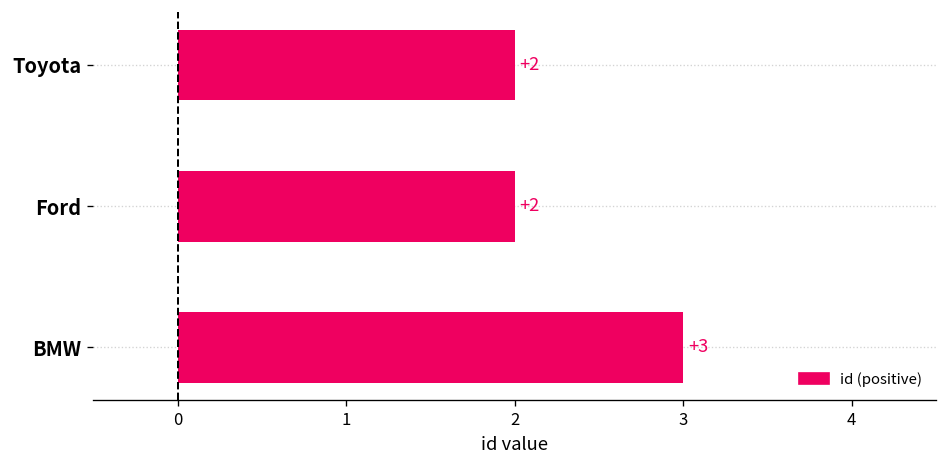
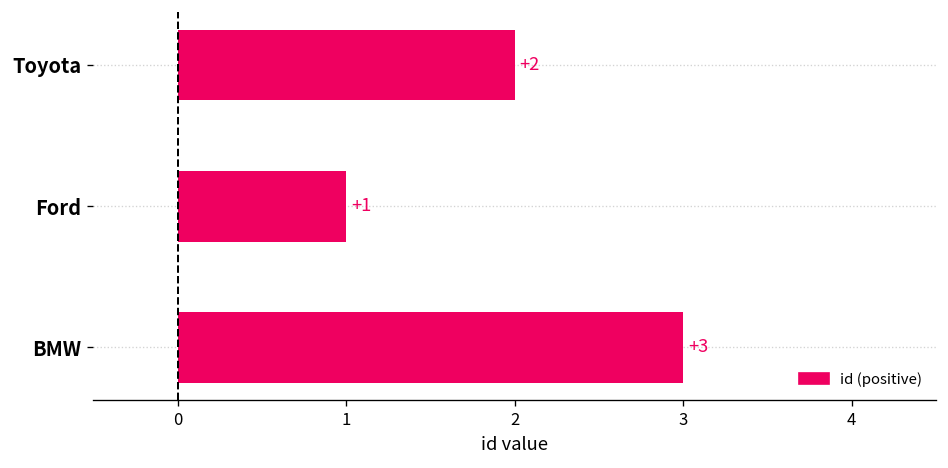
Ford: +2 -> +1
